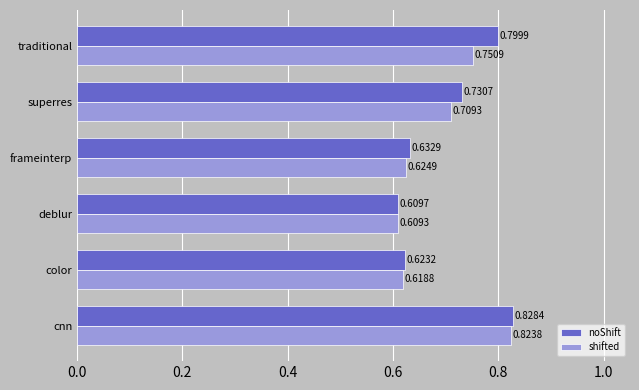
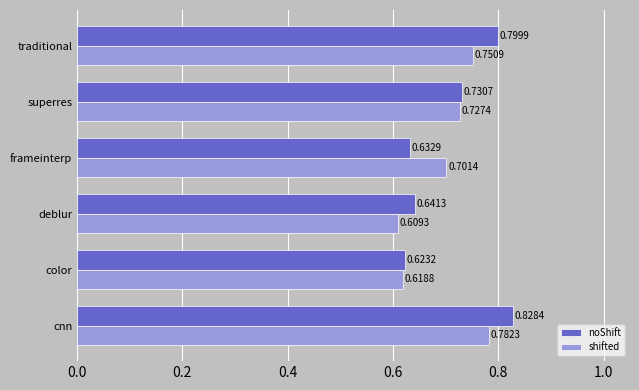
shifted, superres: 0.7093 -> 0.7274
shifted, frameinterp: 0.6249 -> 0.7014
noShift, deblur: 0.6097 -> 0.6413
shifted, cnn: 0.8238 -> 0.7823
